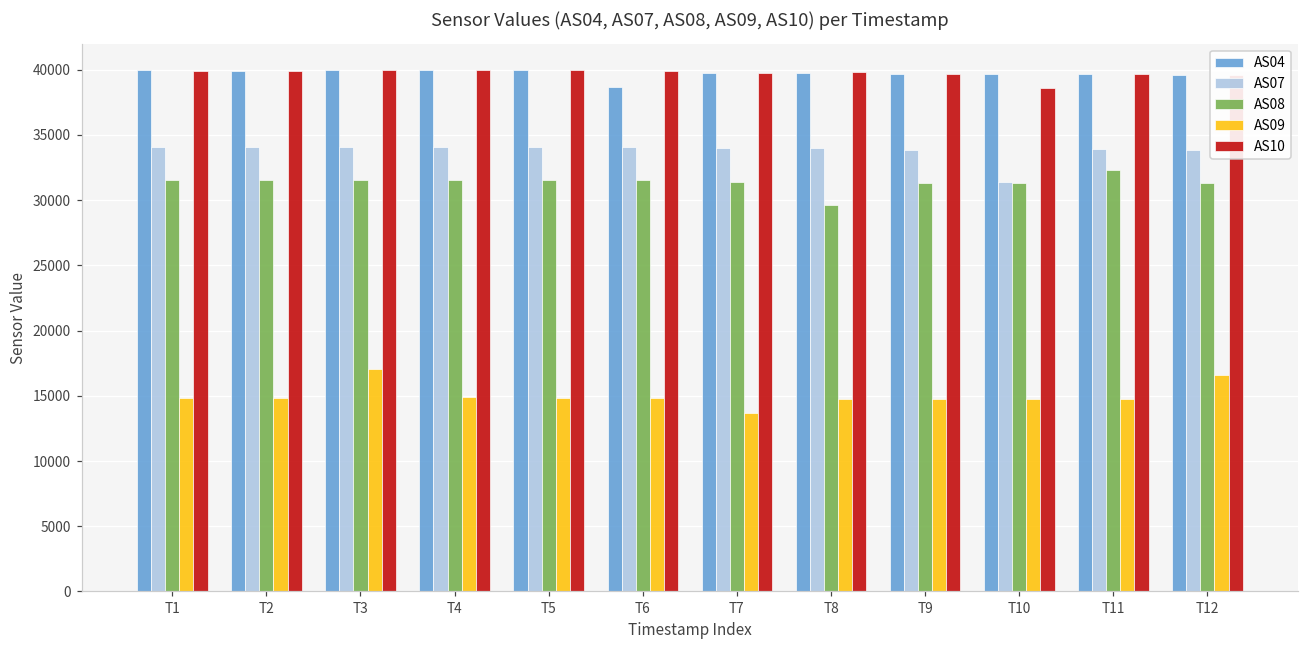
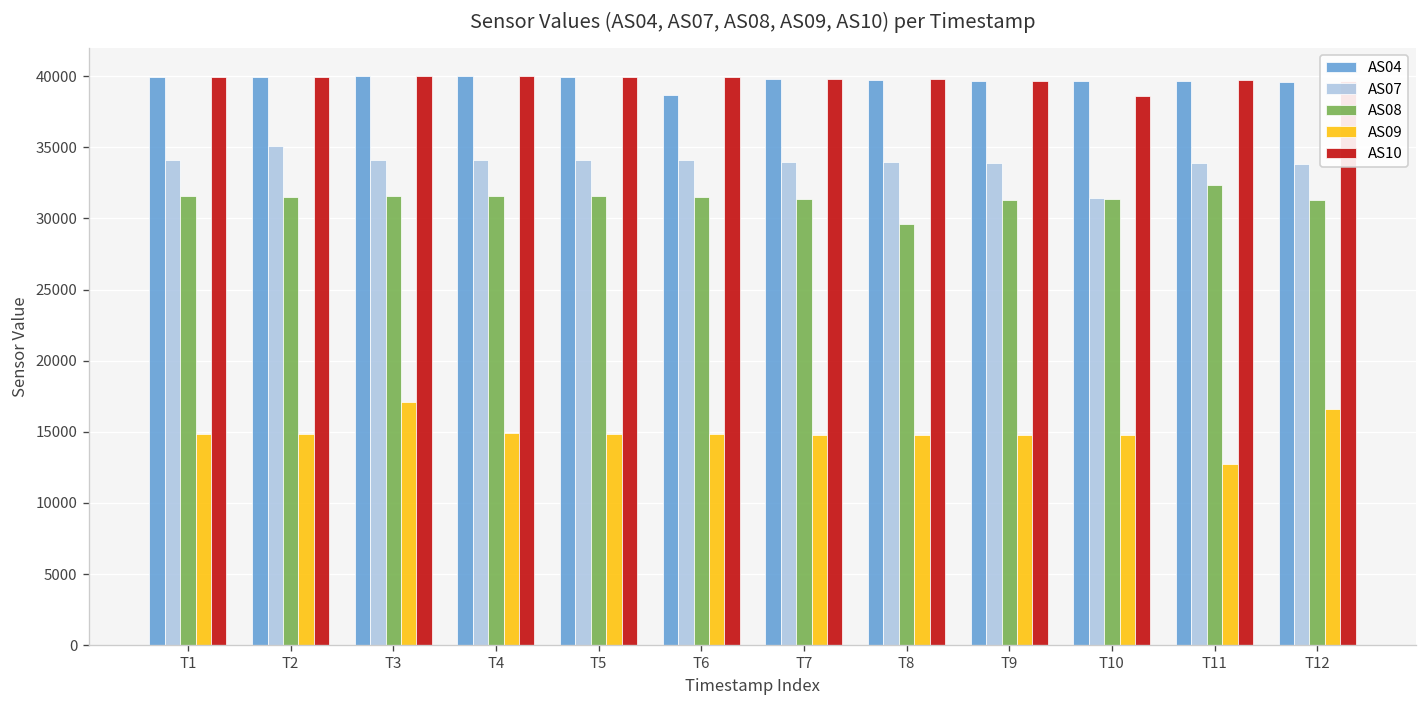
AS07, T2: 34100 -> 35100
AS09, T7: 13700 -> 14800
AS09, T11: 14700 -> 12800
